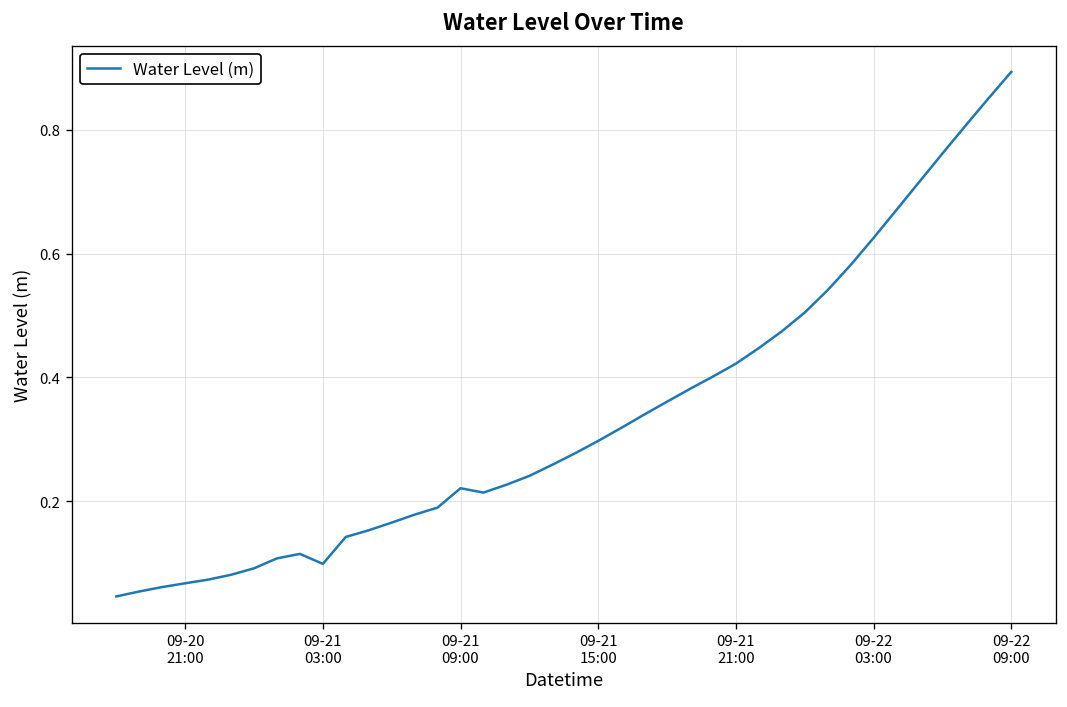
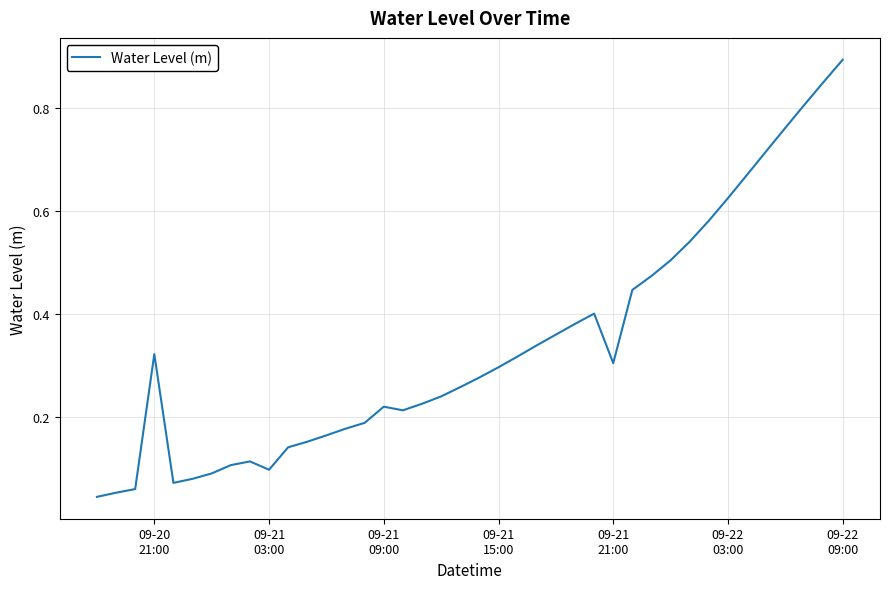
09-20 21:00: 0.07 -> 0.32
09-21 21:00: 0.42 -> 0.31
